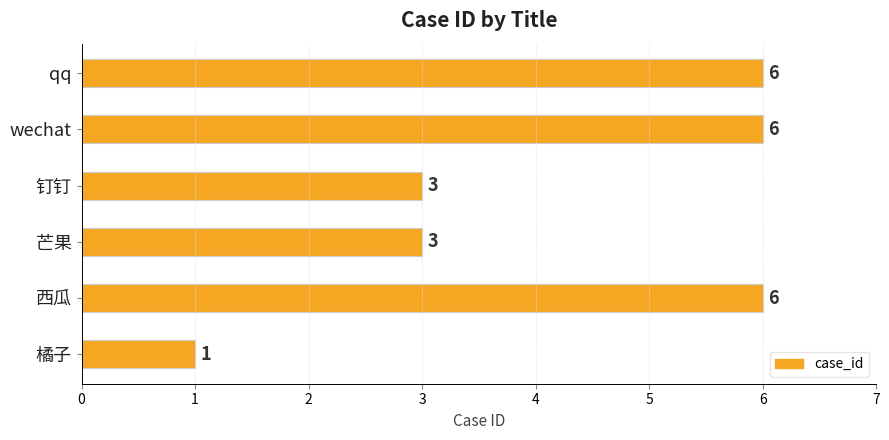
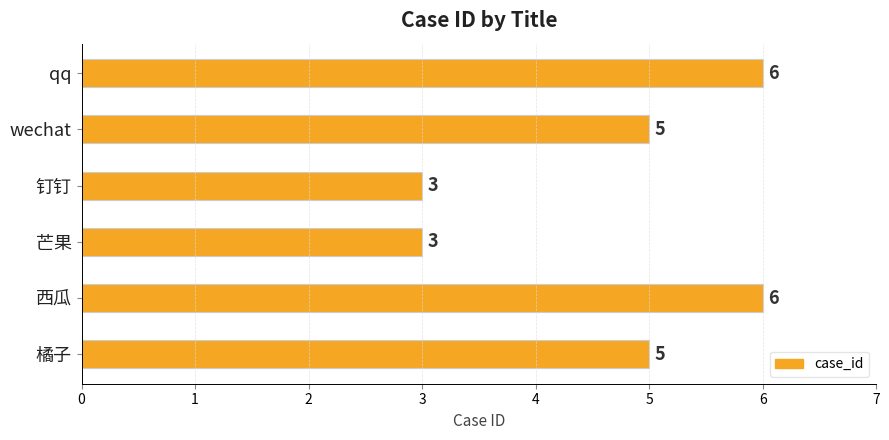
wechat: 6 -> 5
橘子: 1 -> 5
